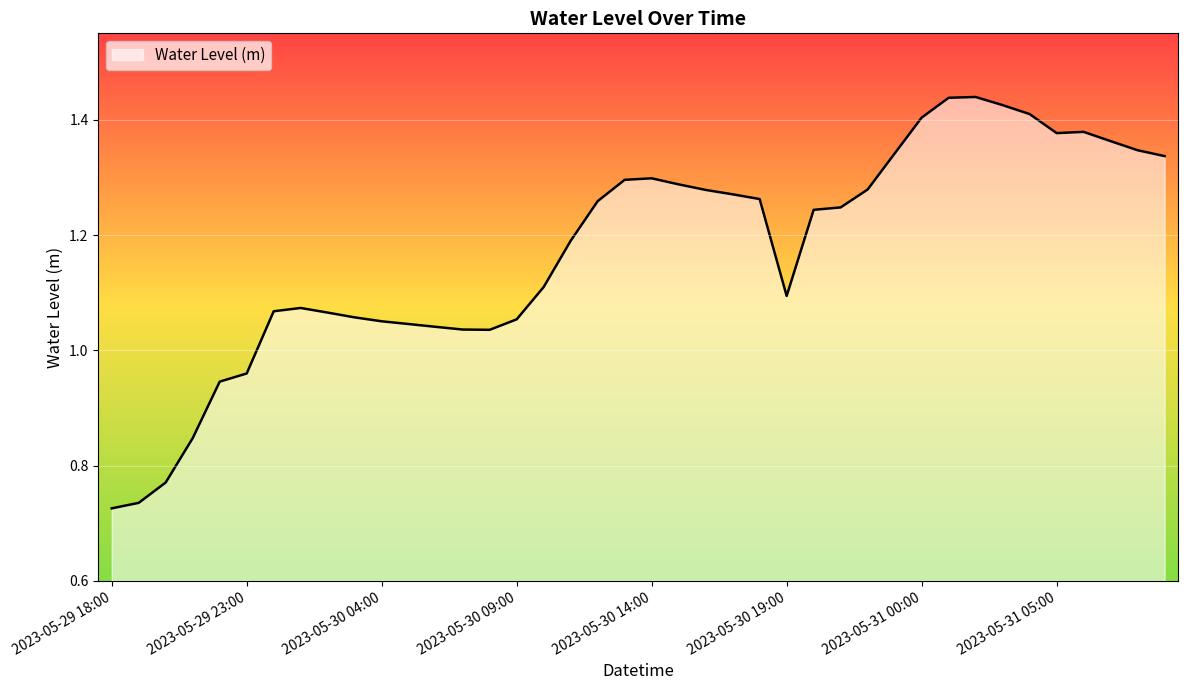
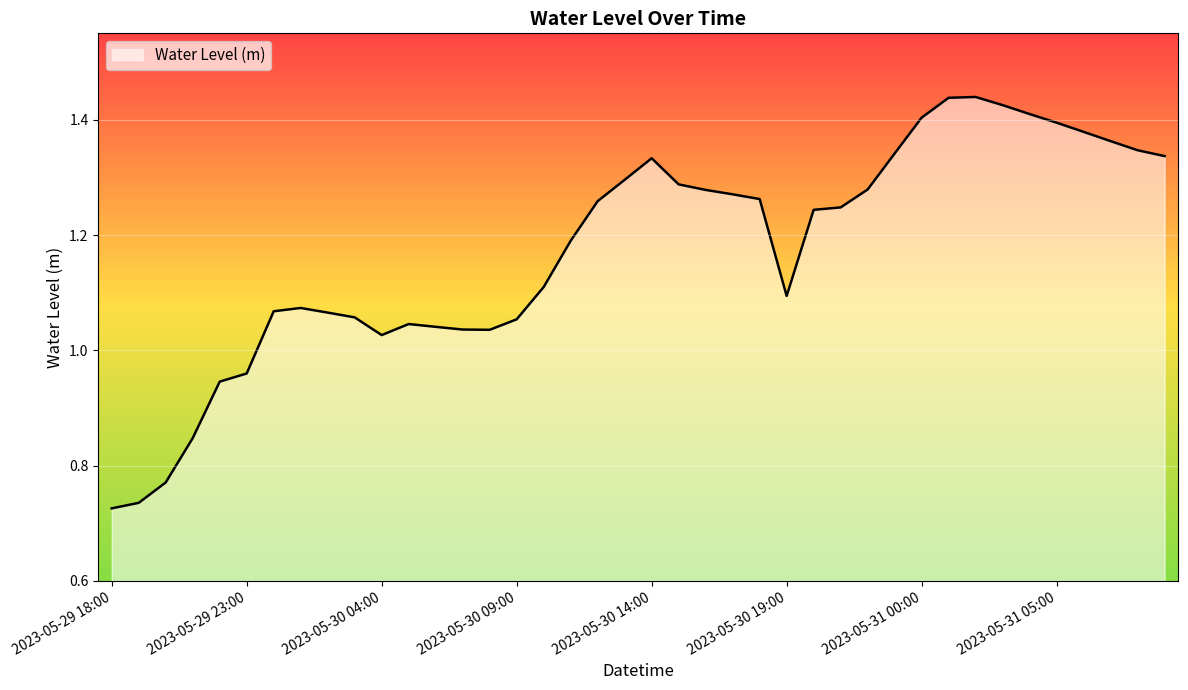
2023-05-30 04:00: 1.05 -> 1.03
2023-05-30 14:00: 1.30 -> 1.33
2023-05-31 05:00: 1.38 -> 1.39
